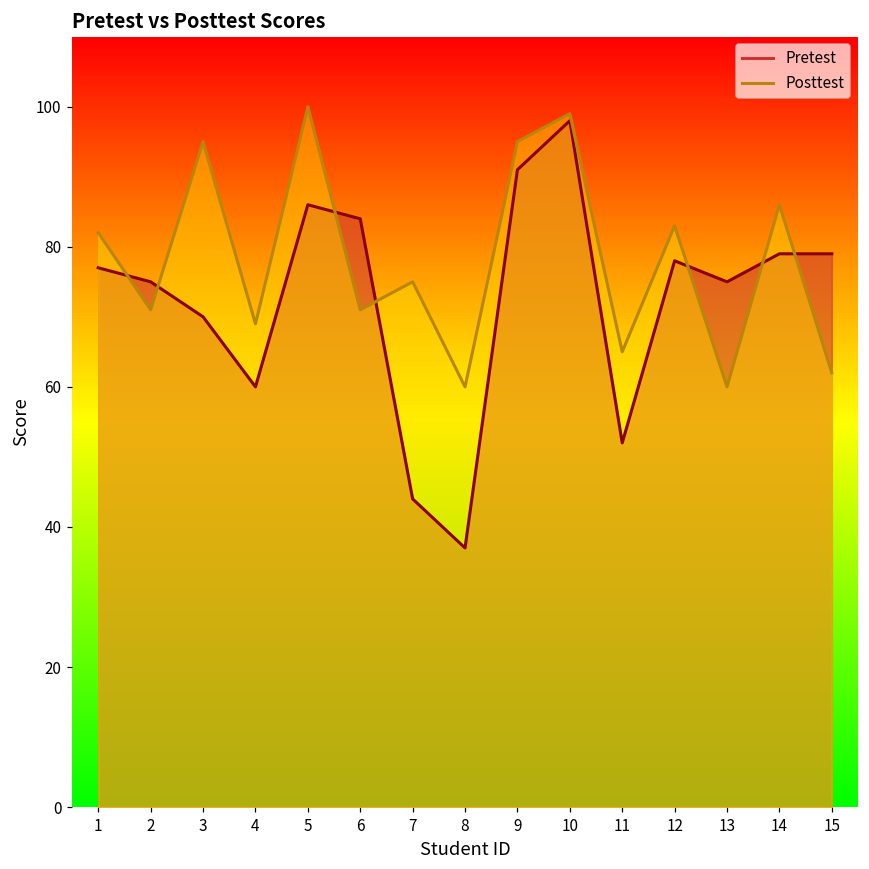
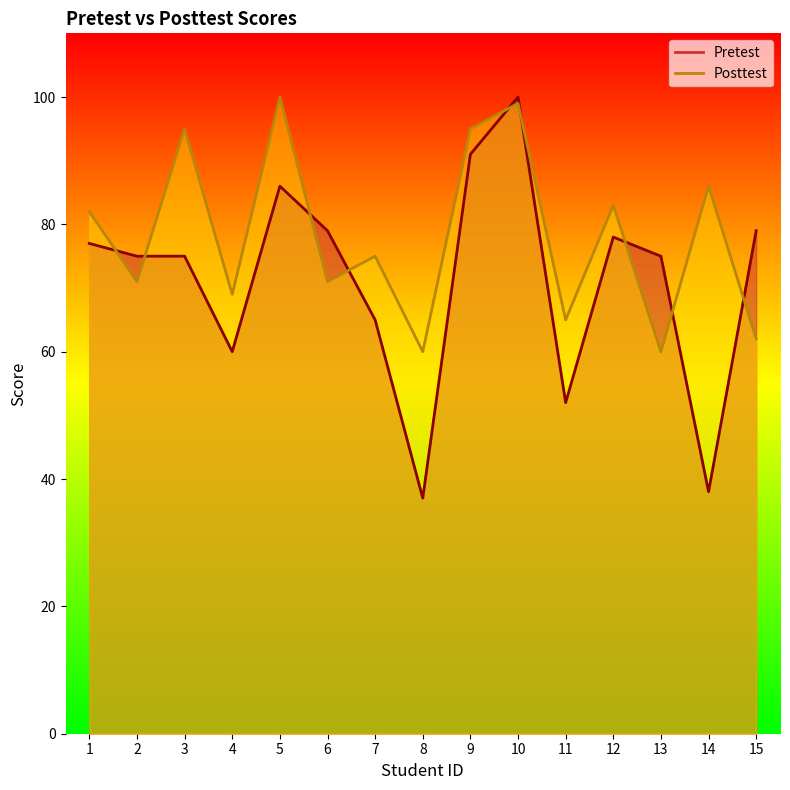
Pretest, 3: 70 -> 75
Pretest, 6: 84 -> 79
Pretest, 7: 44 -> 65
Pretest, 10: 98 -> 100
Pretest, 14: 79 -> 38
